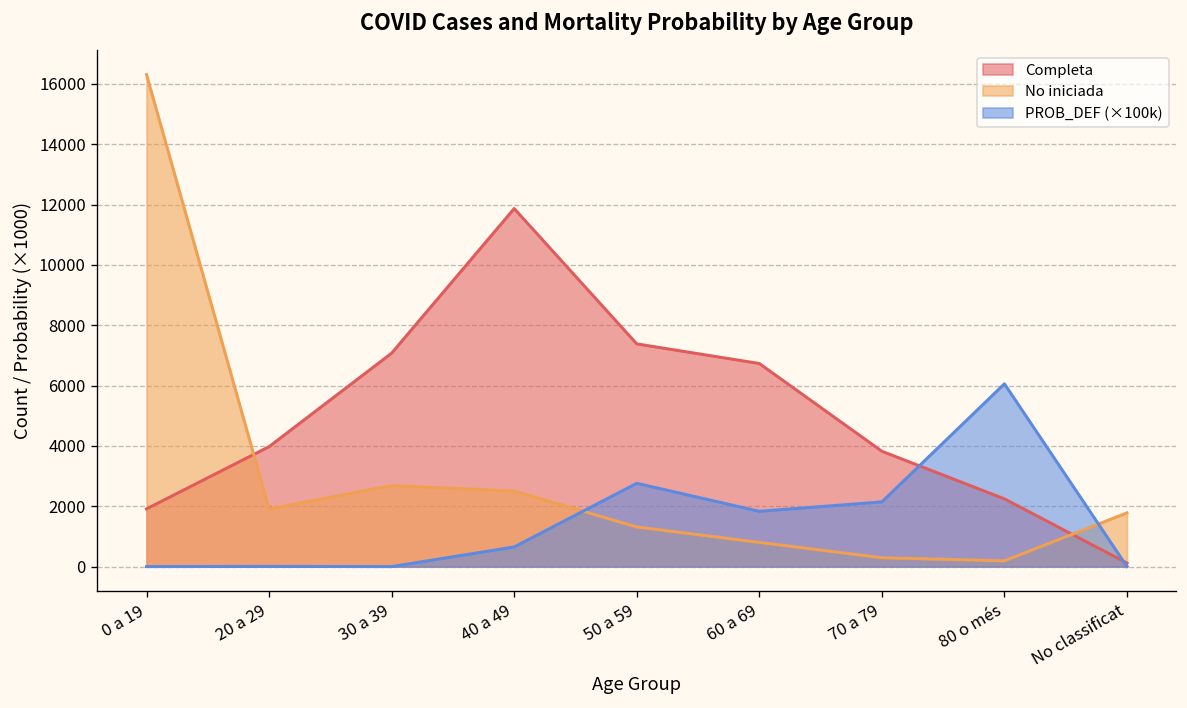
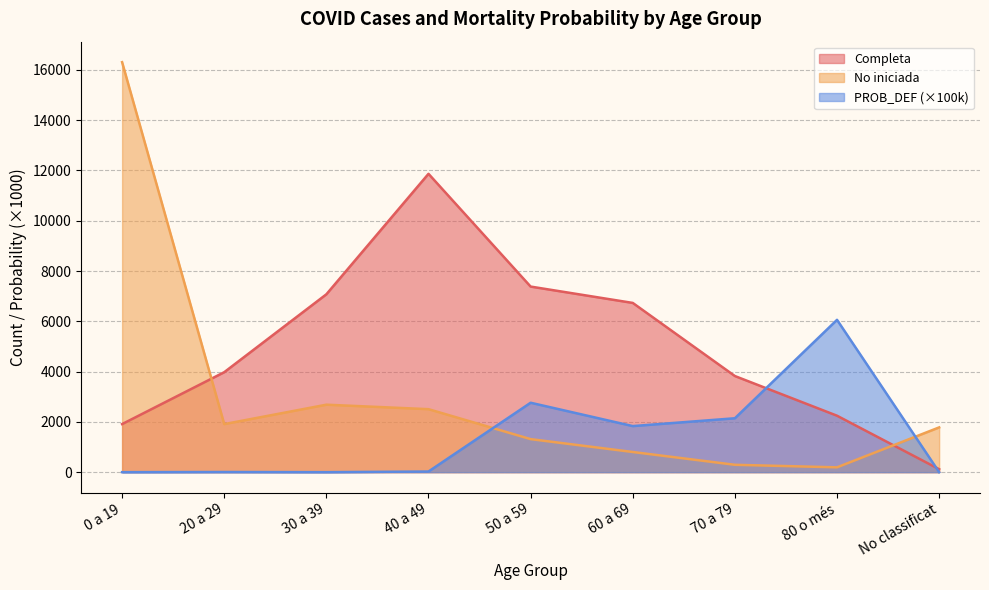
PROB_DEF (×100k), 40 a 49: 700 -> 0
